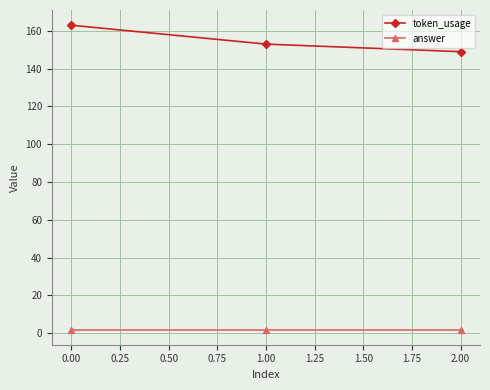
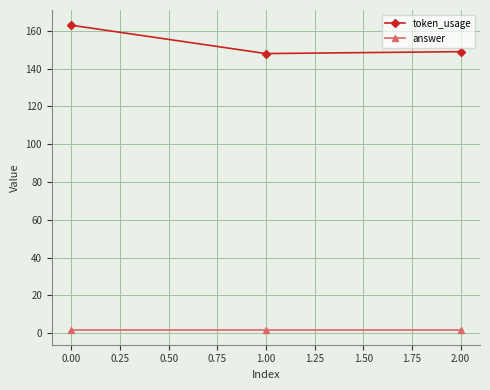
token_usage, 1.00: 153 -> 148
